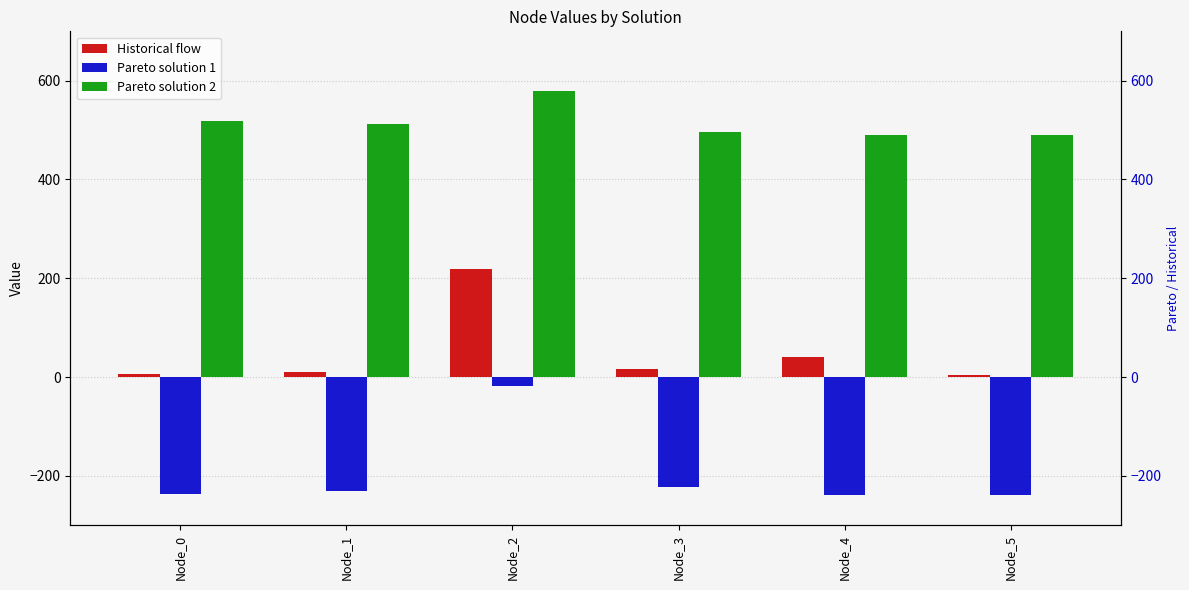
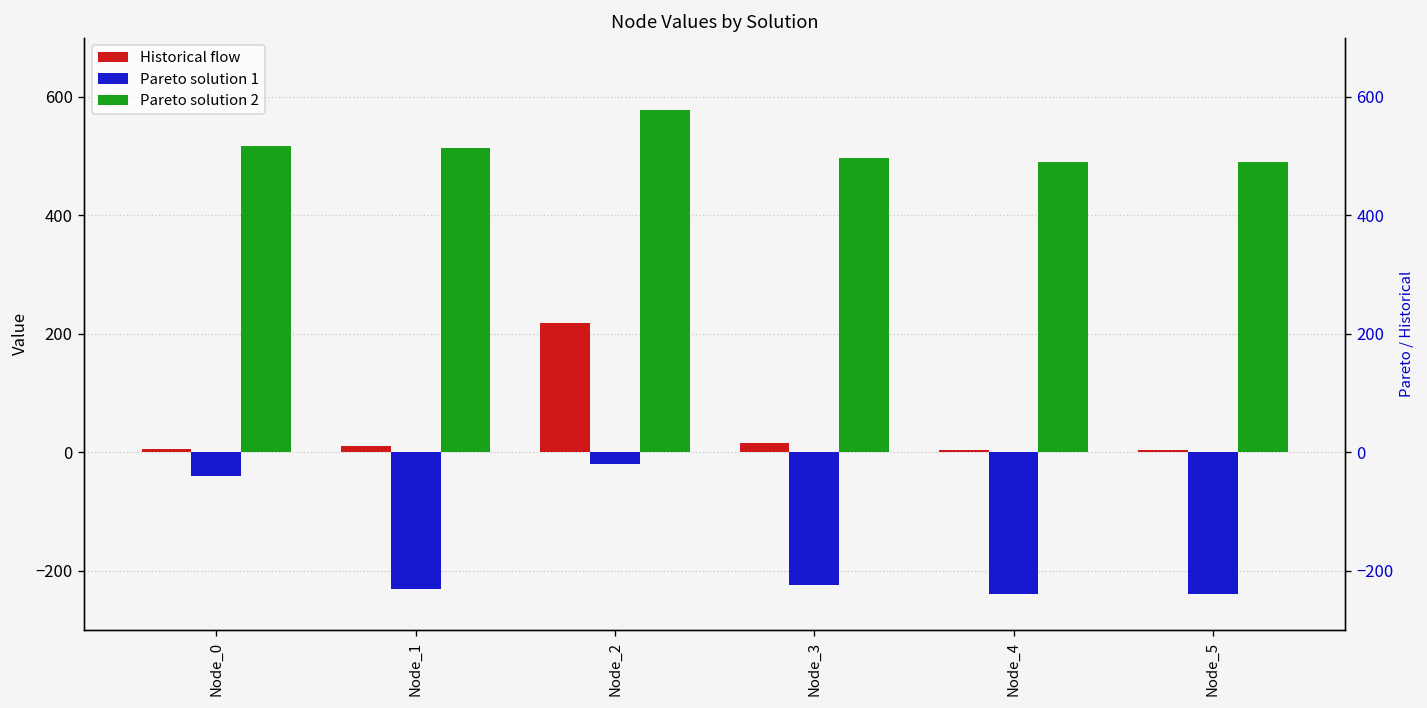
Pareto solution 1, Node_0: -240 -> -40
Historical flow, Node_4: 40 -> 0
